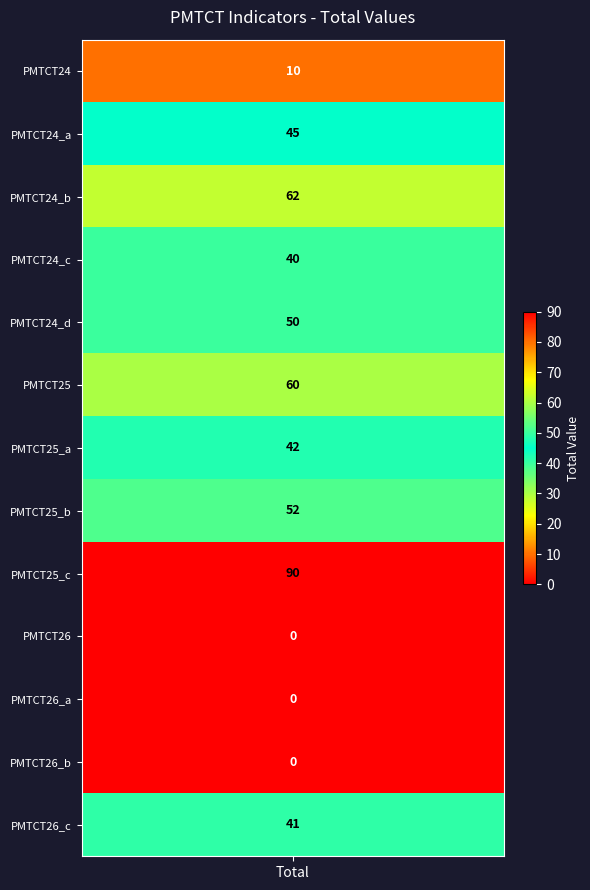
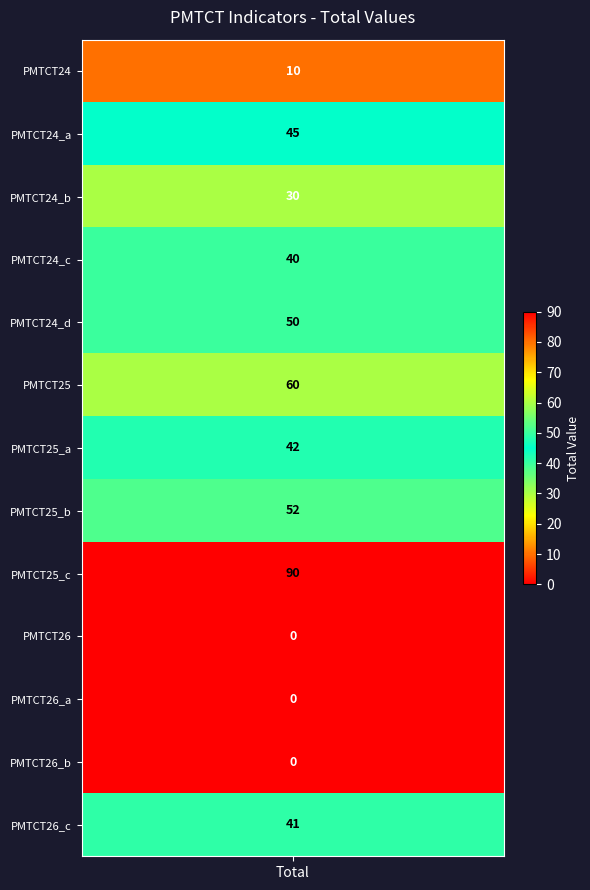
PMTCT24_b, Total: 62 -> 30
